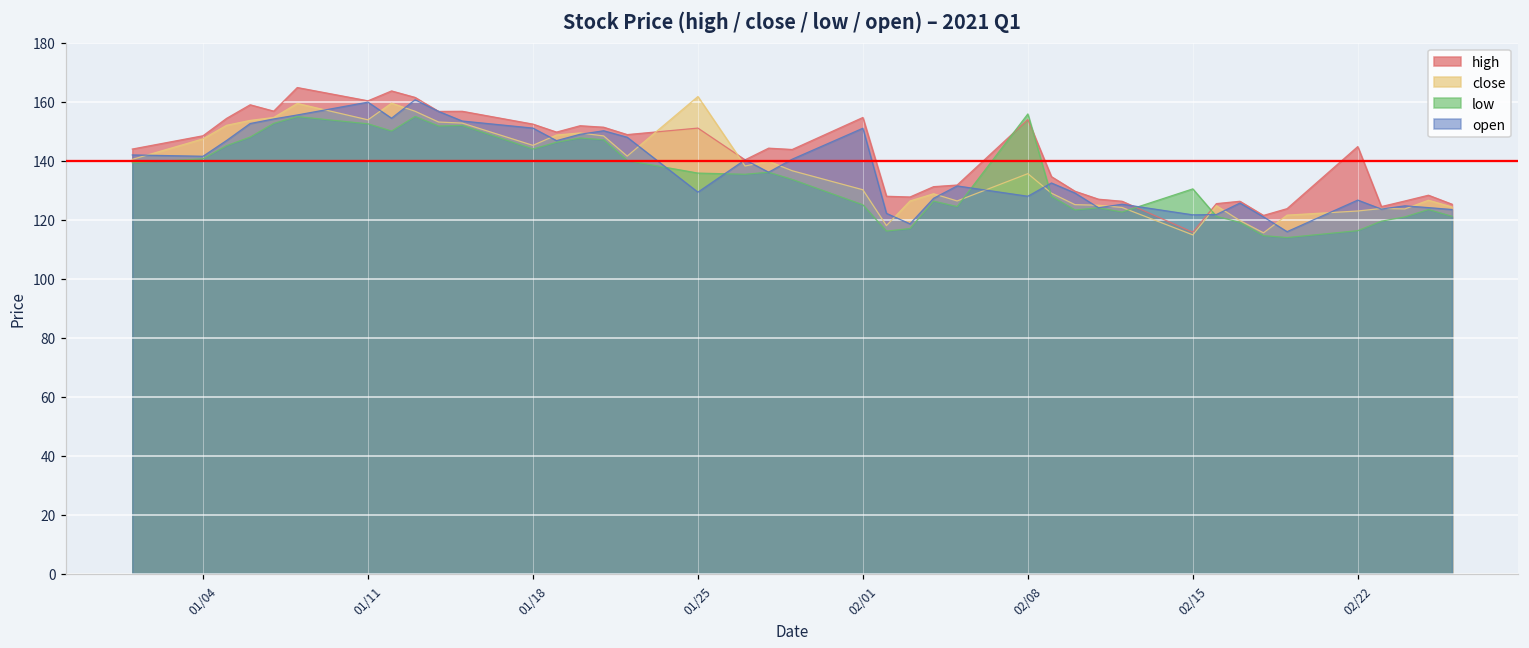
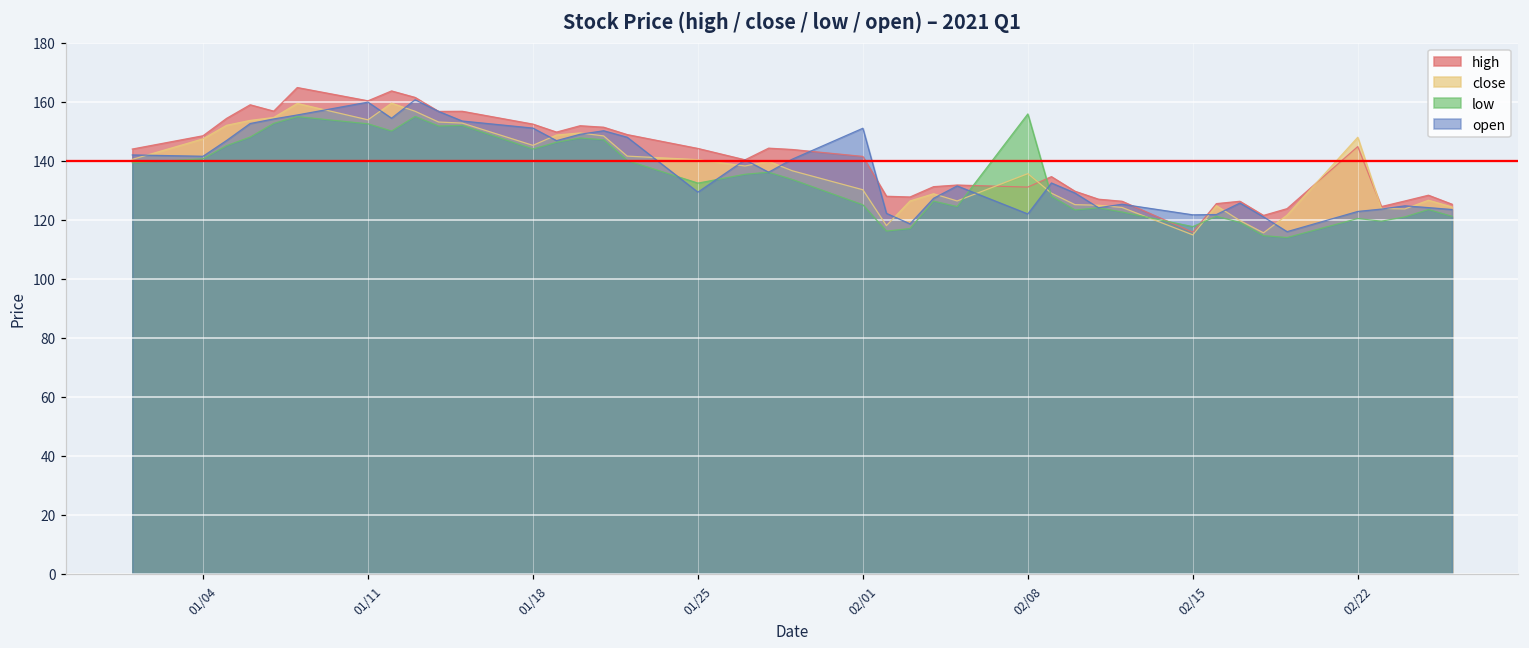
high, 01/25: 151 -> 144
close, 01/25: 162 -> 140
low, 01/25: 136 -> 132
high, 02/01: 155 -> 142
high, 02/08: 154 -> 131
open, 02/08: 128 -> 122
low, 02/15: 131 -> 118
close, 02/22: 123 -> 148
low, 02/22: 116 -> 120
open, 02/22: 127 -> 123
